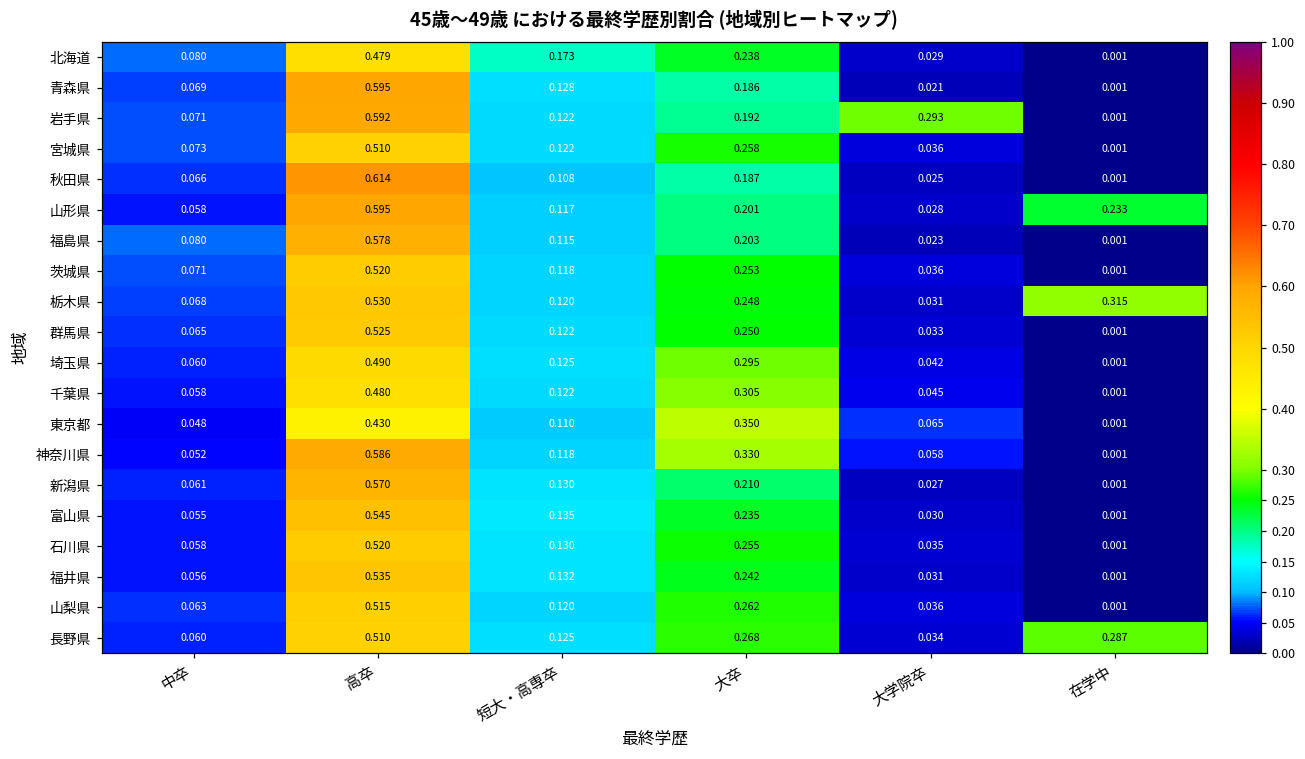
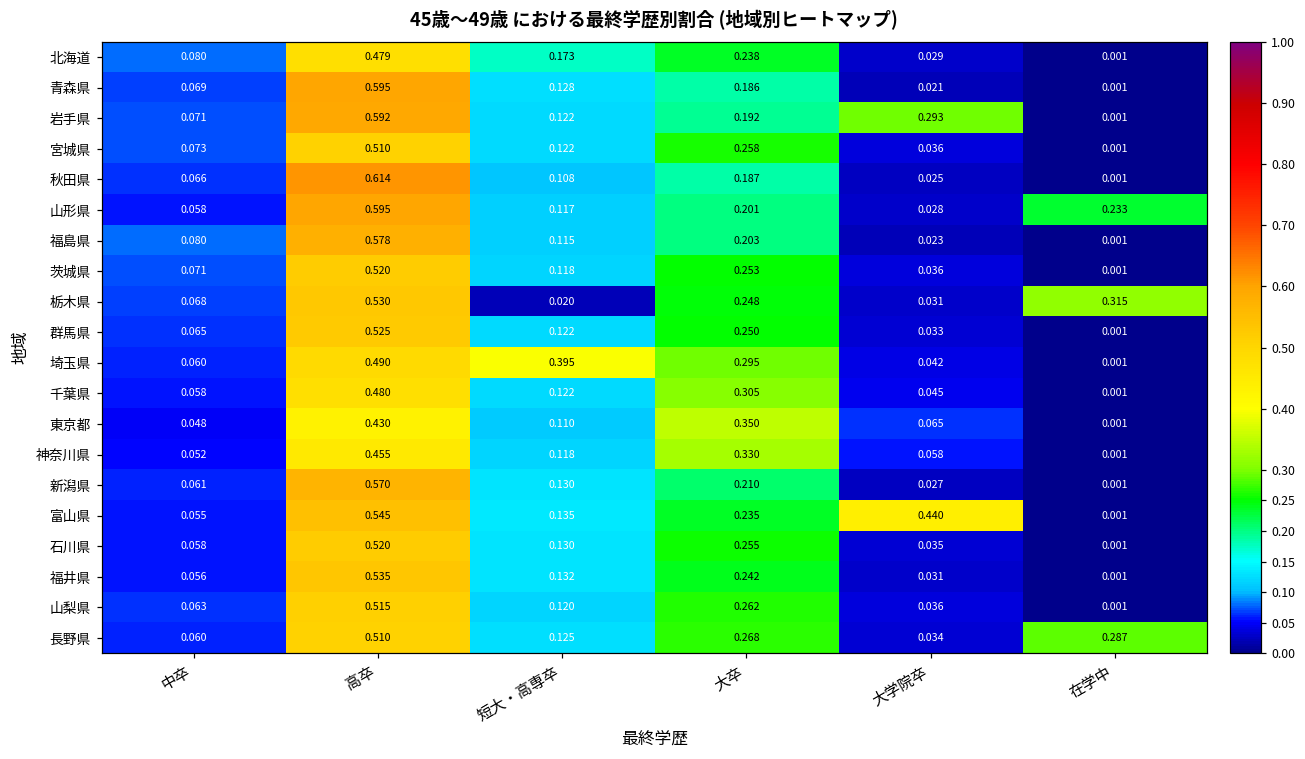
栃木県, 短大・高専卒: 0.120 -> 0.020
埼玉県, 短大・高専卒: 0.125 -> 0.395
神奈川県, 高卒: 0.586 -> 0.455
富山県, 大学院卒: 0.030 -> 0.440
